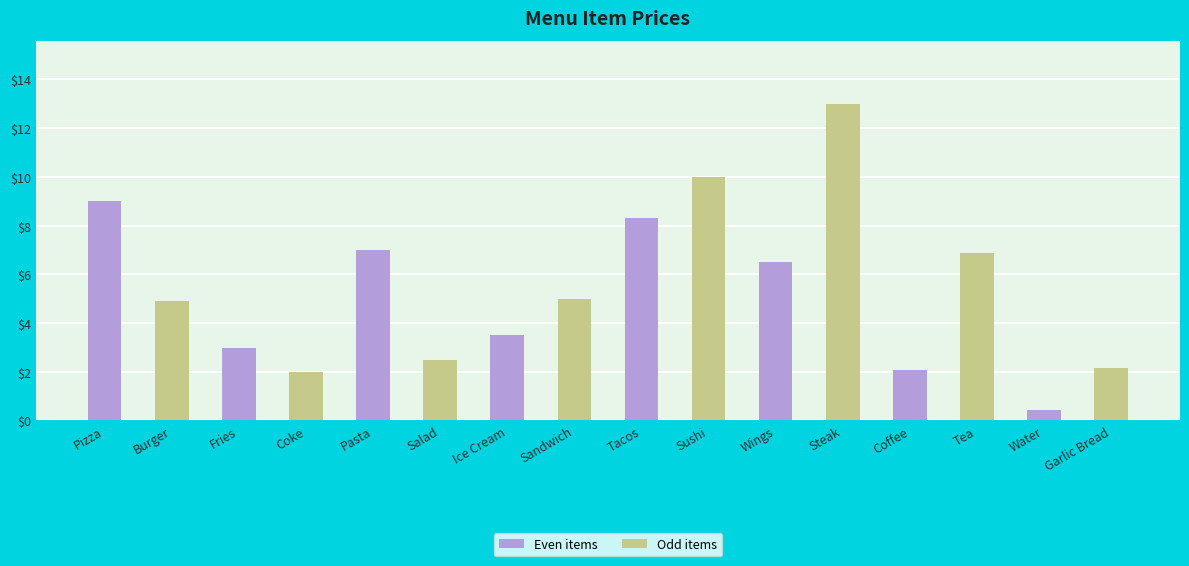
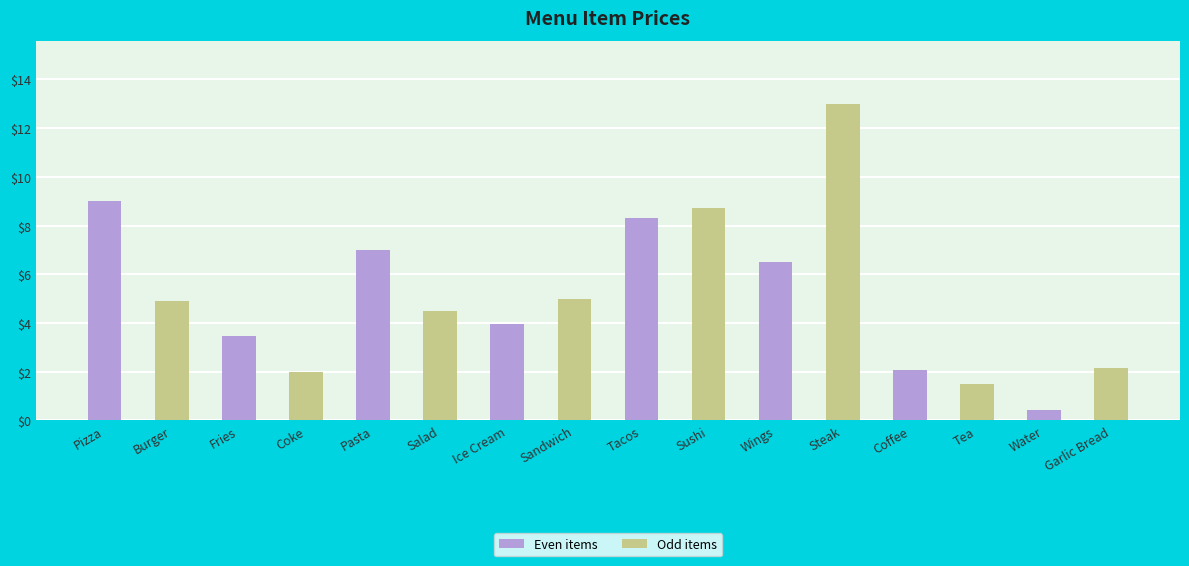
Fries: $3.0 -> $3.5
Salad: $2.5 -> $4.5
Ice Cream: $3.5 -> $4.0
Sushi: $10.0 -> $8.7
Tea: $6.9 -> $1.5
